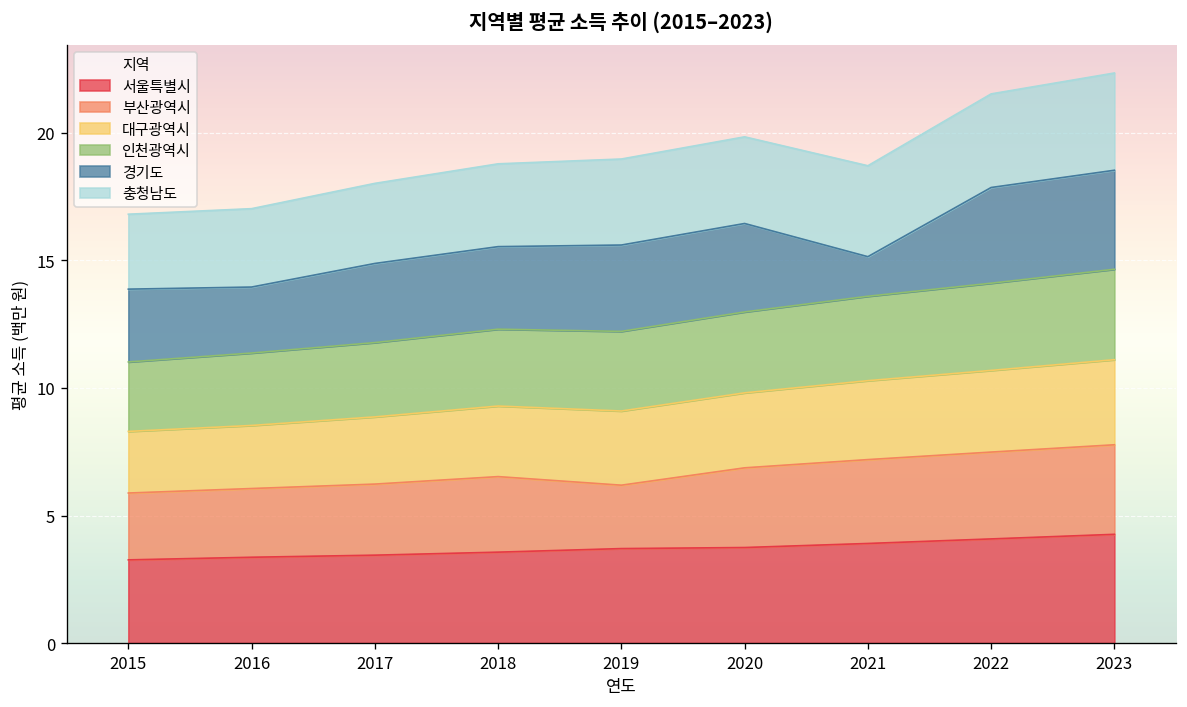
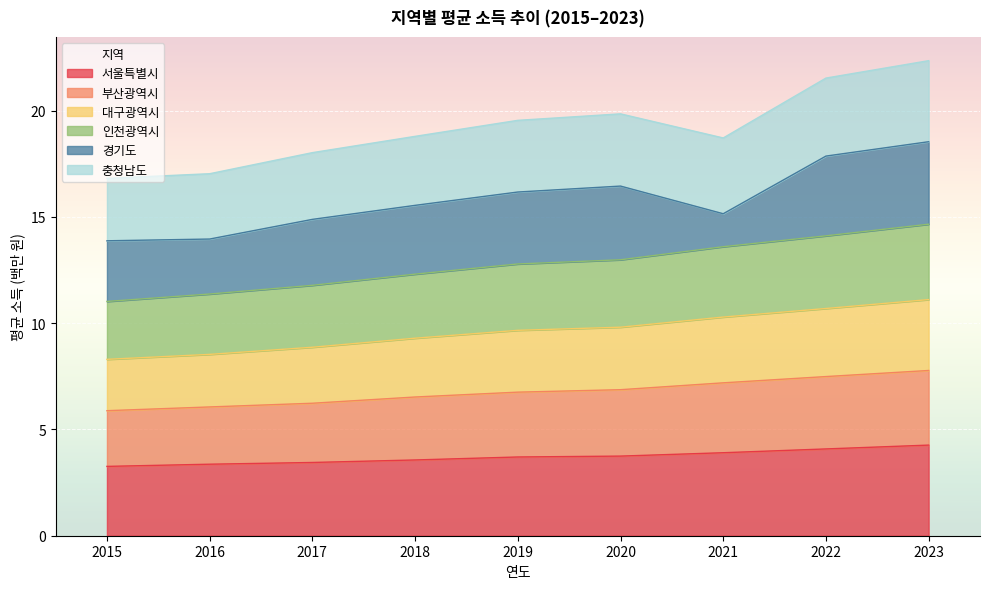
부산광역시, 2019: 2.5 -> 3.1
